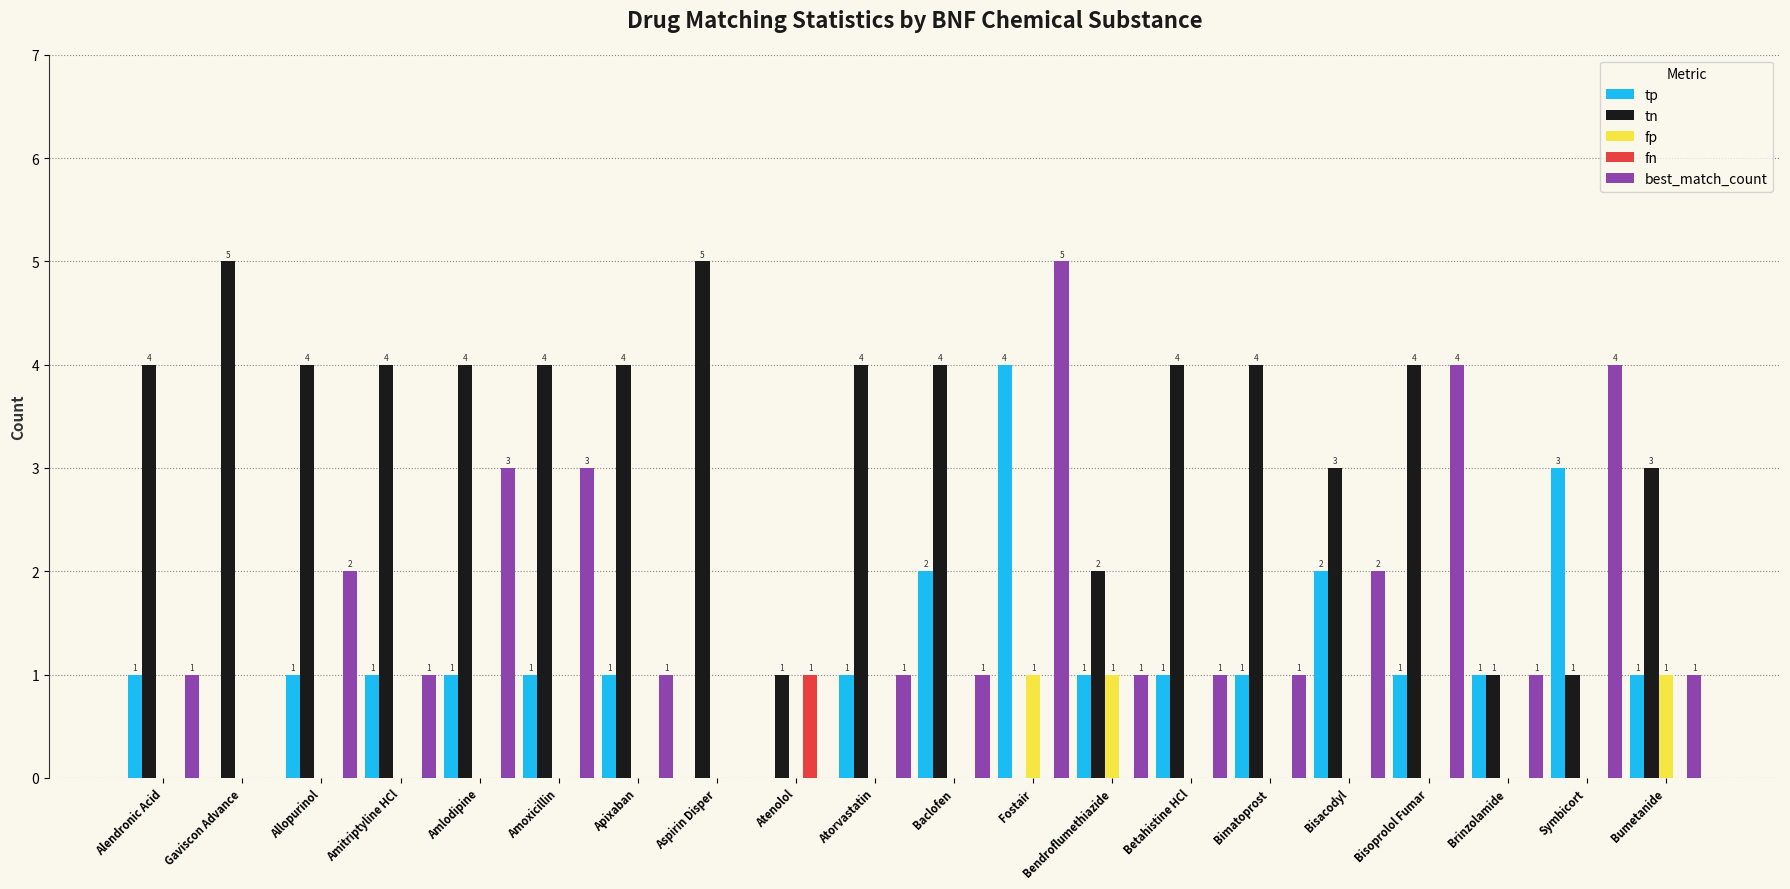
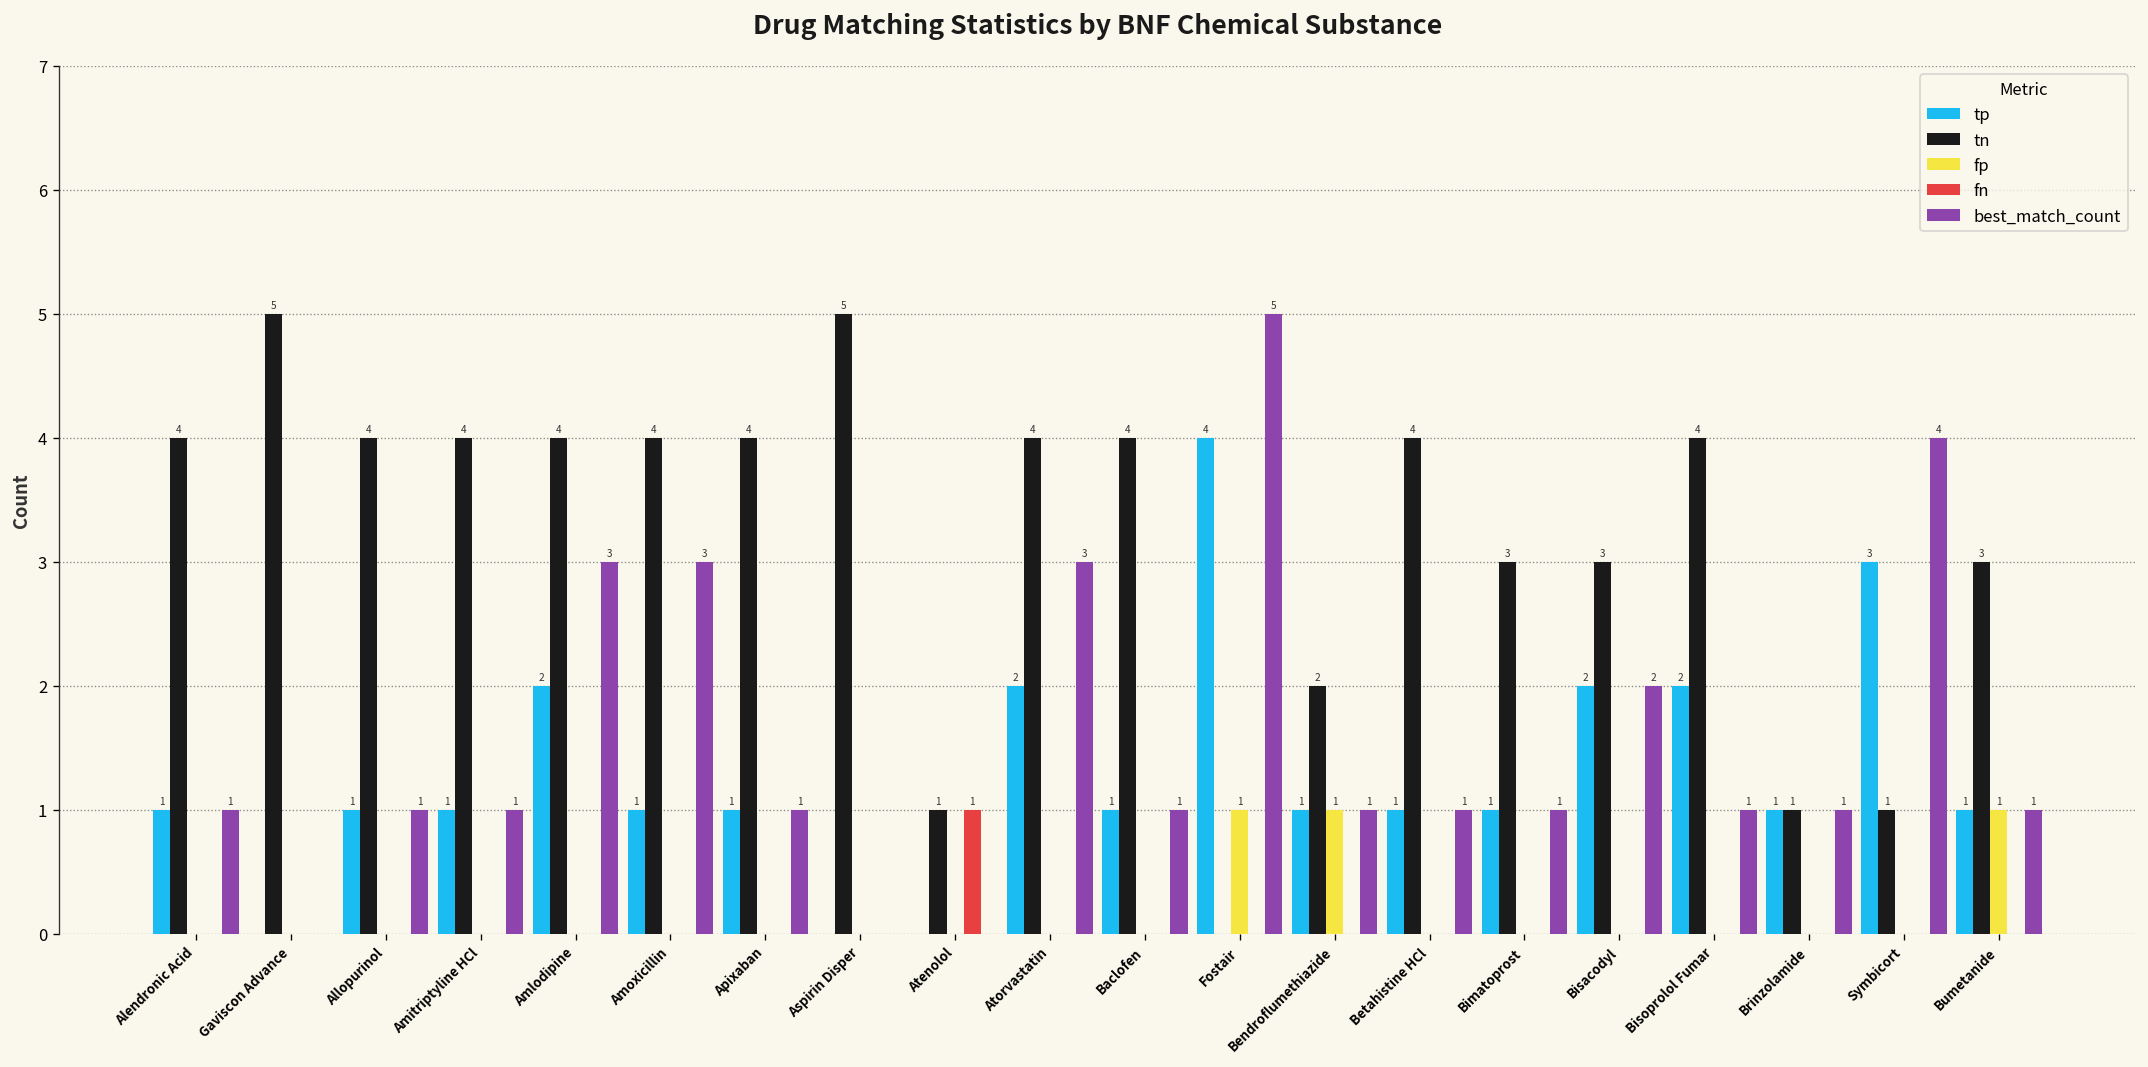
best_match_count, Allopurinol: 2 -> 1
tp, Amlodipine: 1 -> 2
tp, Atorvastatin: 1 -> 2
best_match_count, Atorvastatin: 1 -> 3
tp, Baclofen: 2 -> 1
tn, Bimatoprost: 4 -> 3
tp, Bisoprolol Fumar: 1 -> 2
best_match_count, Bisoprolol Fumar: 4 -> 1
